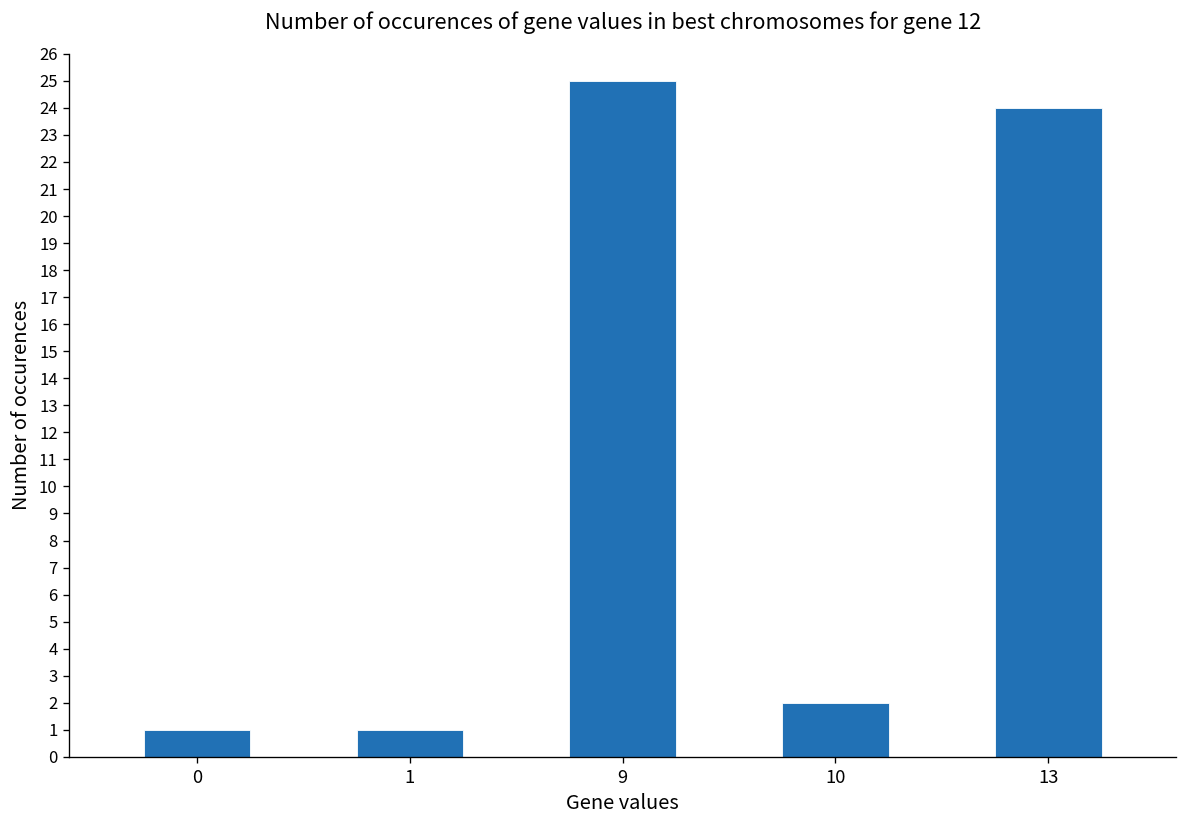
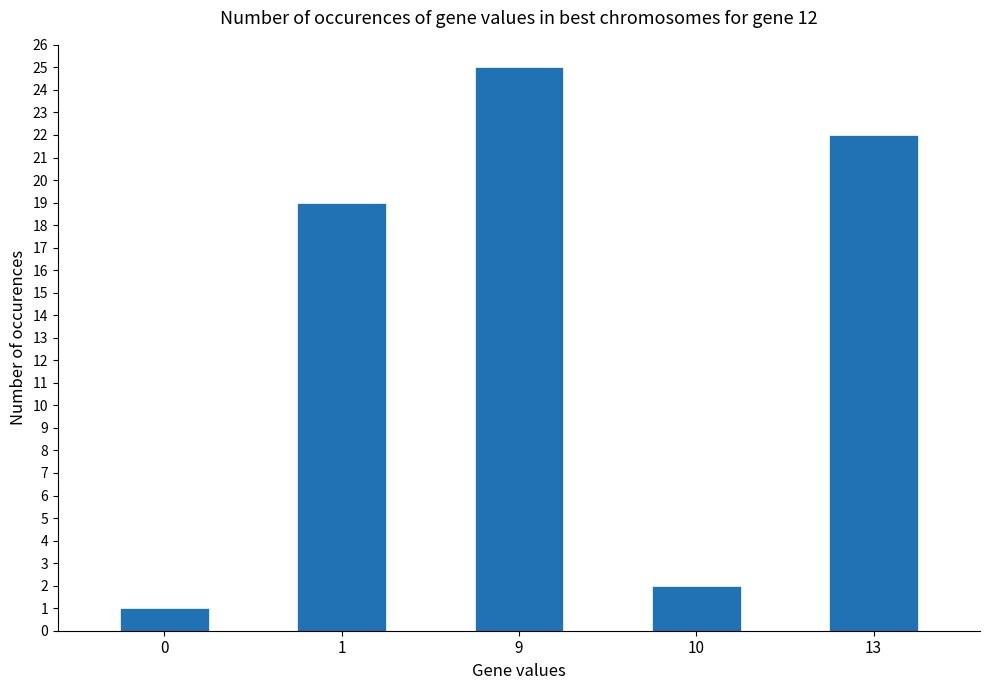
1: 1 -> 19
13: 24 -> 22
